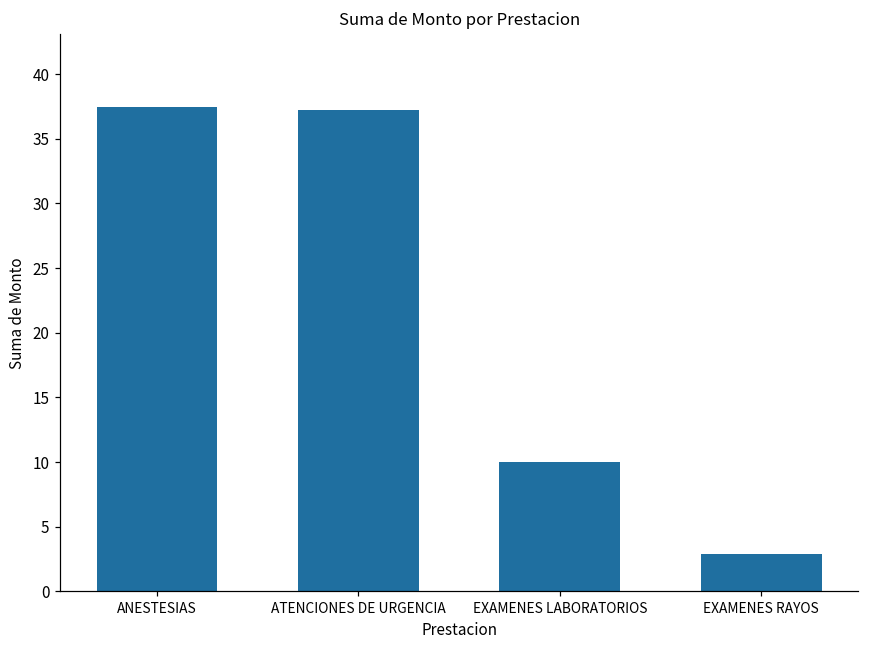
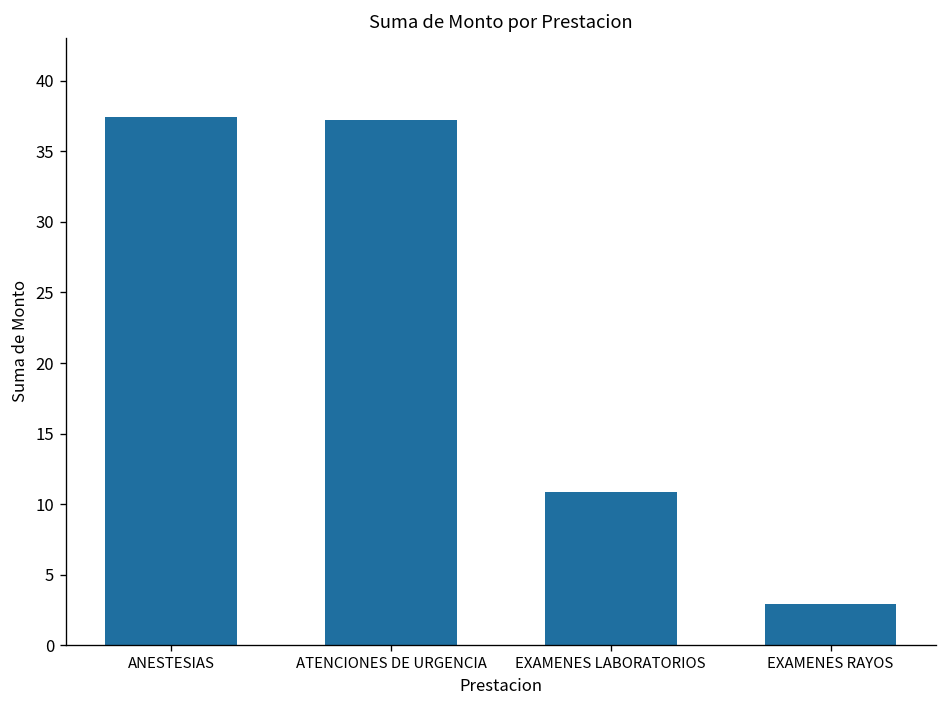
EXAMENES LABORATORIOS: 10.0 -> 10.8
